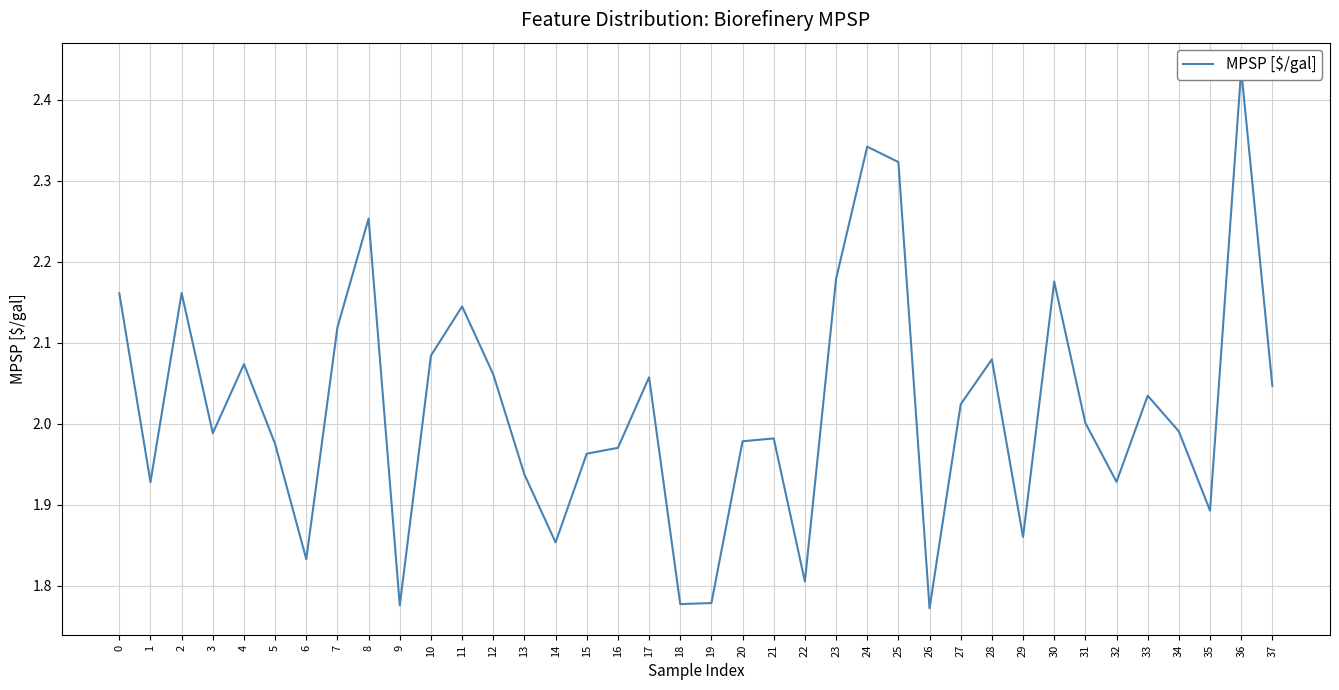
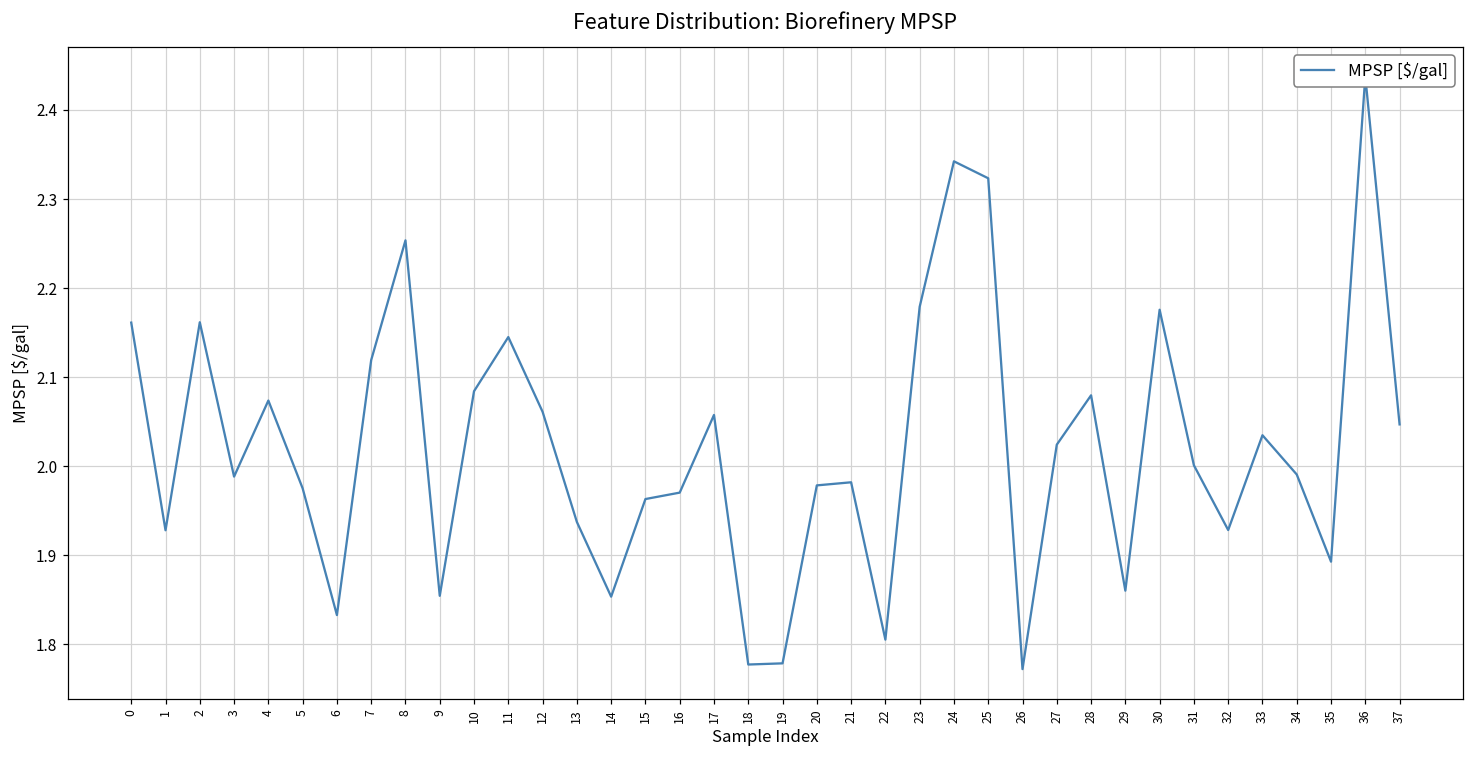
9: 1.78 -> 1.85
